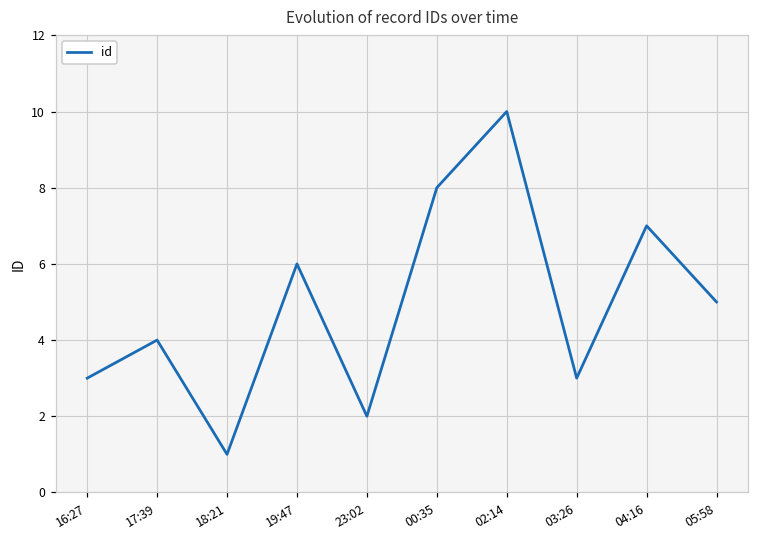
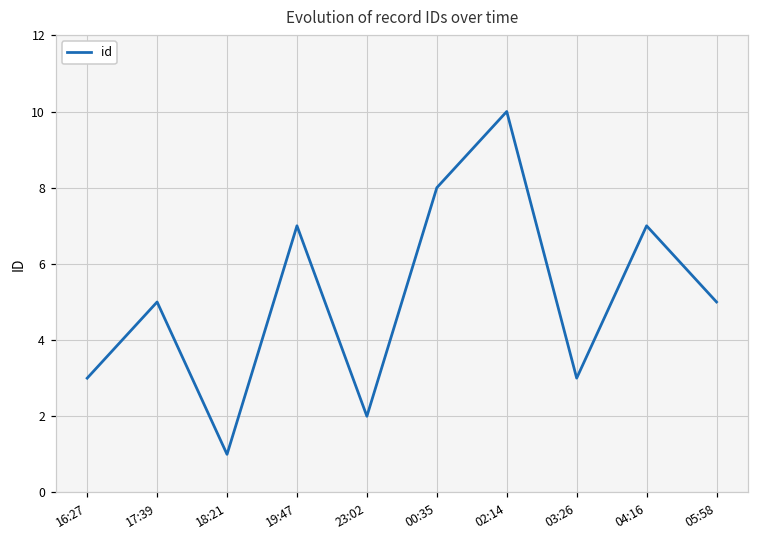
17:39: 4 -> 5
19:47: 6 -> 7
